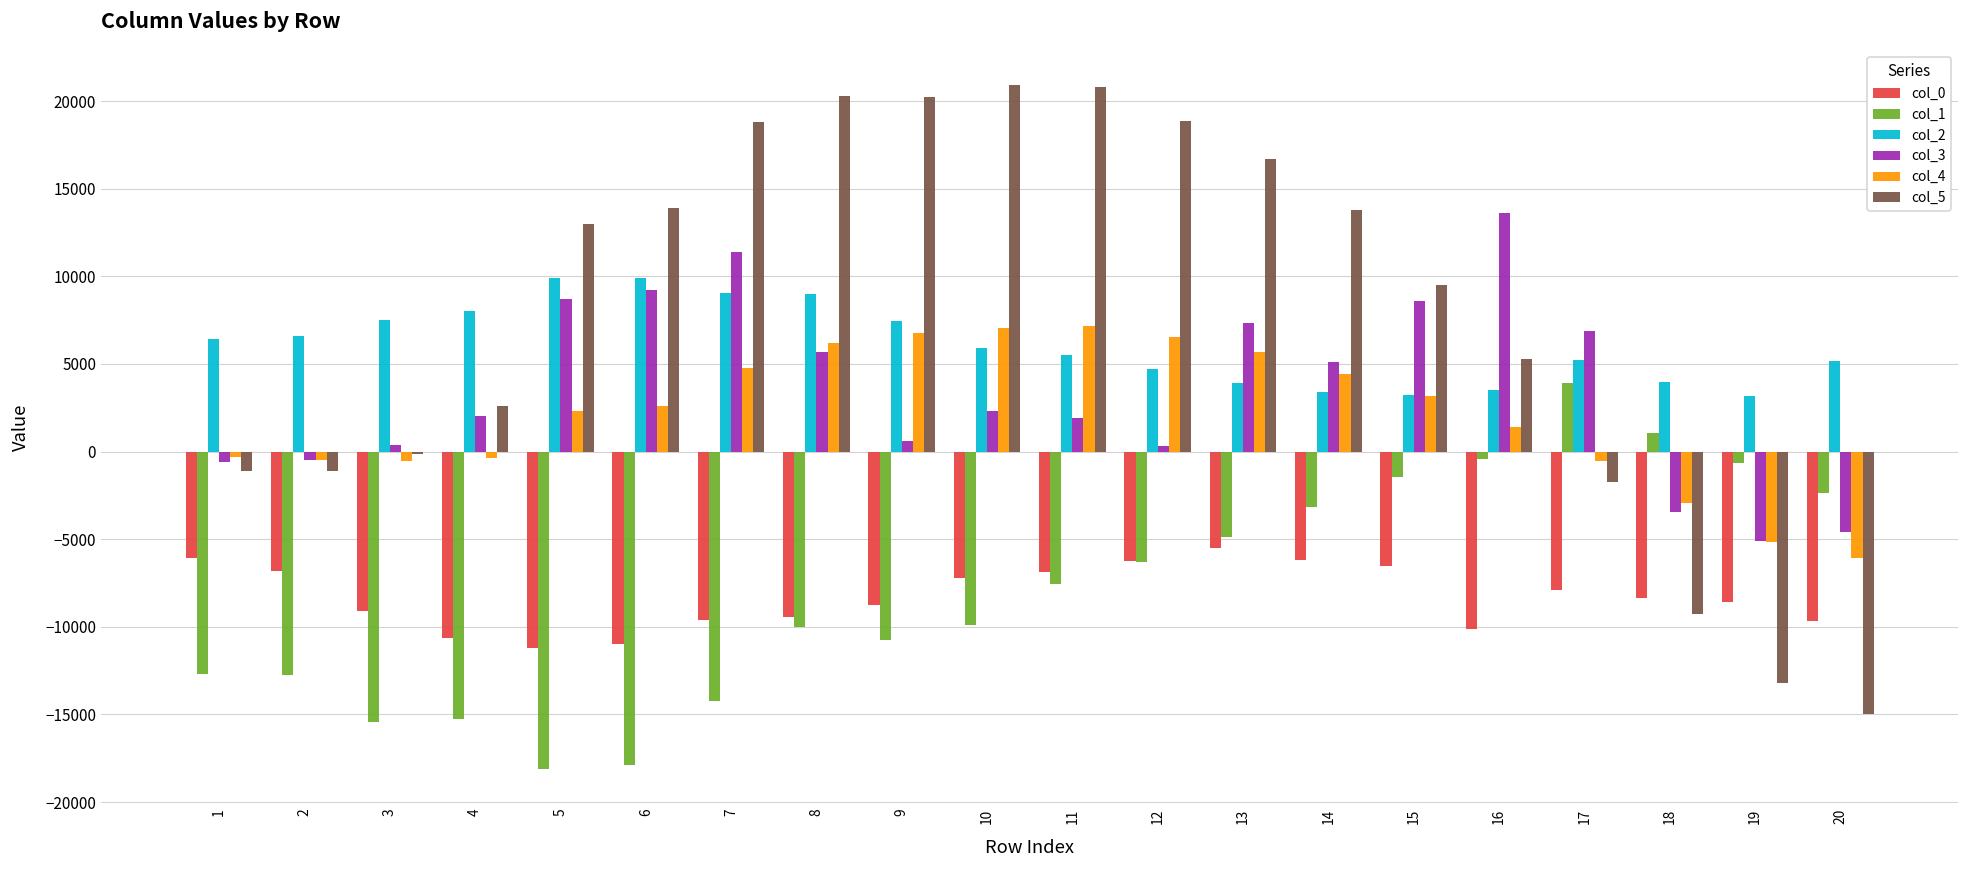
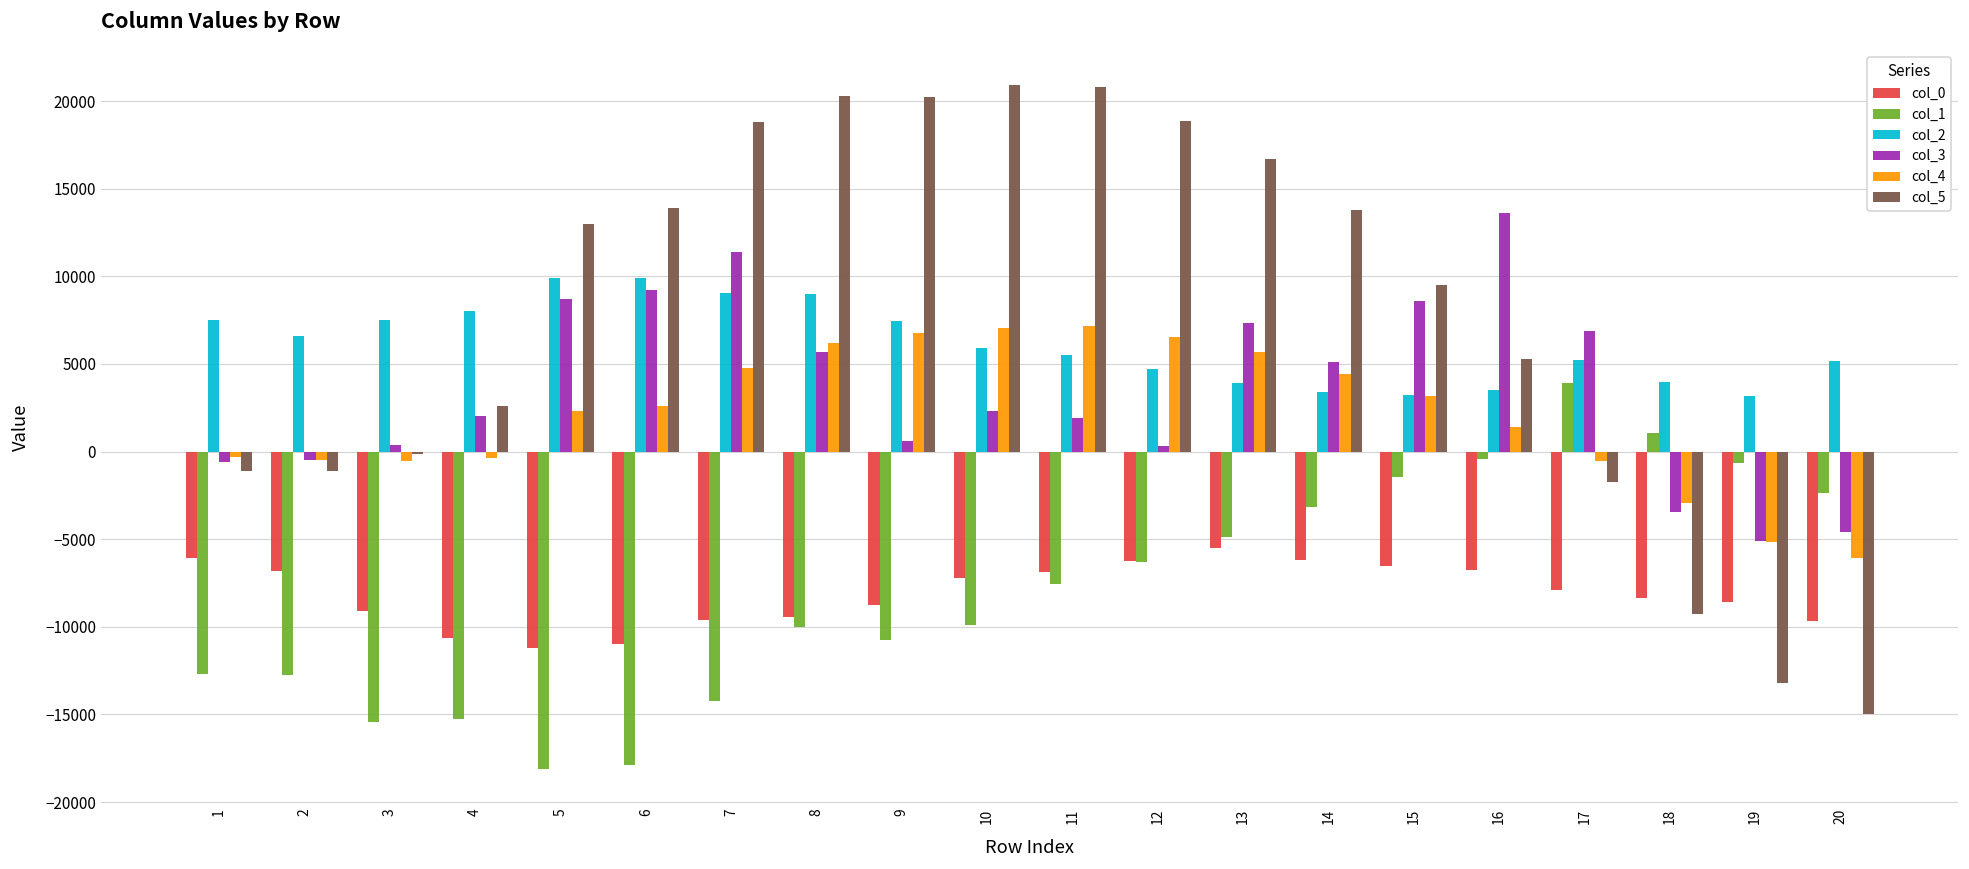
col_2, 1: 6400 -> 7500
col_0, 16: -10100 -> -6800
